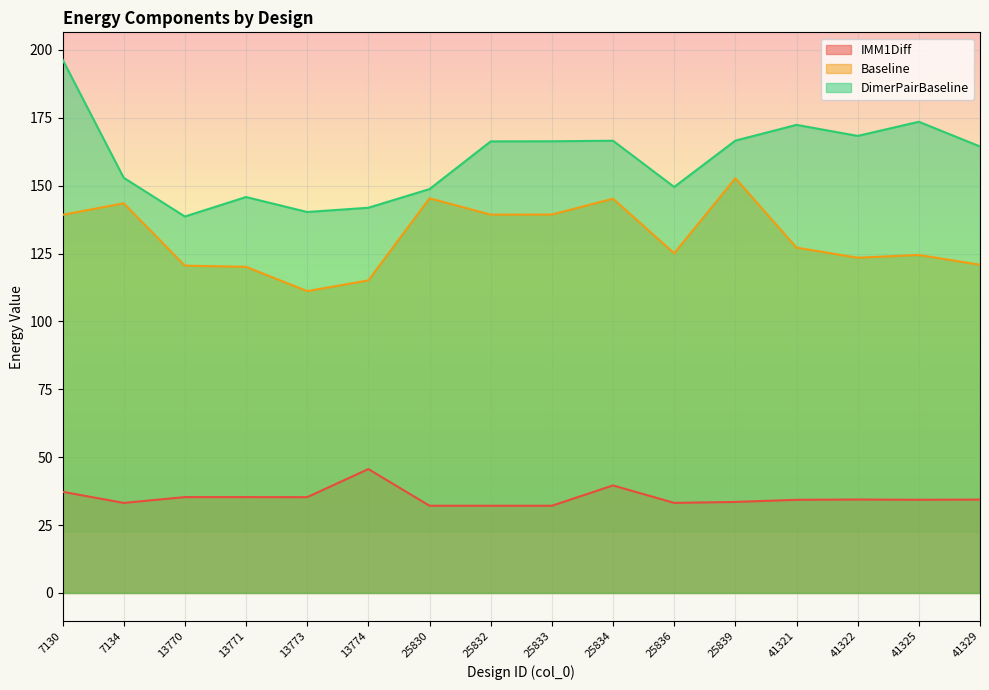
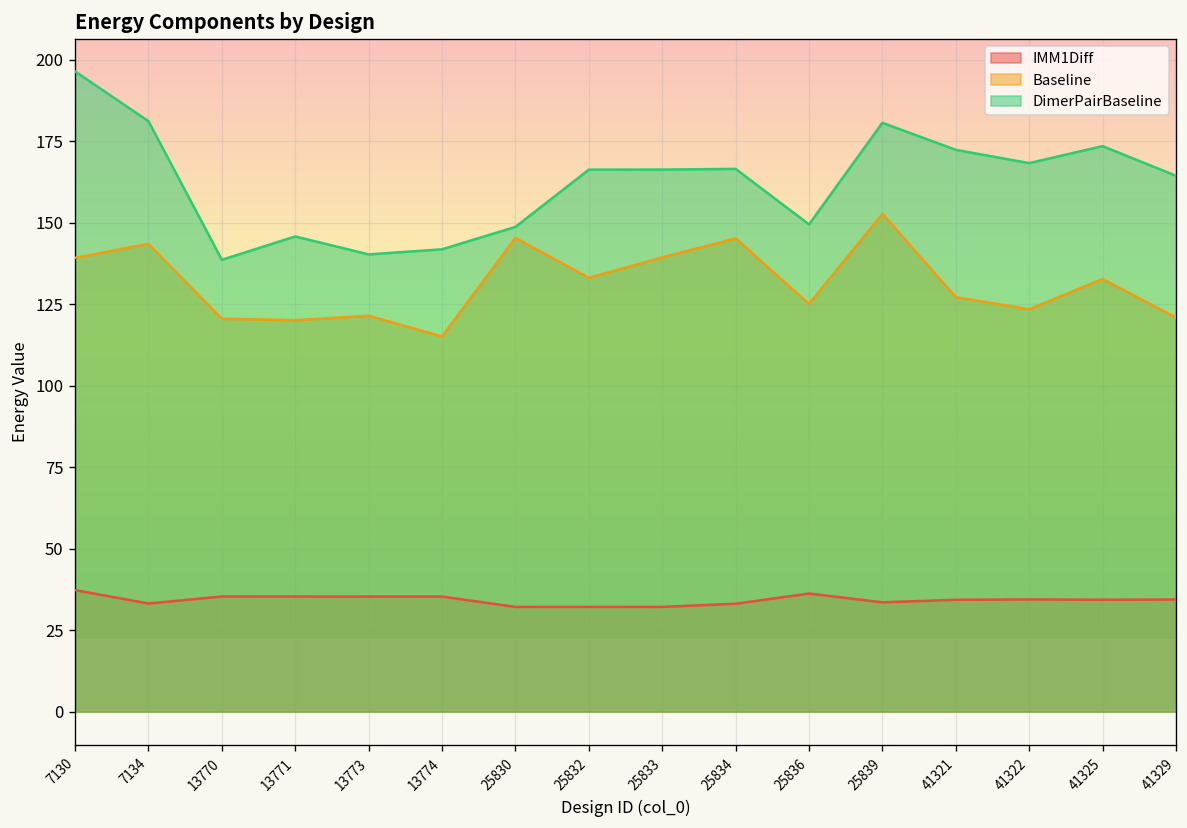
DimerPairBaseline, 7134: 153 -> 181
Baseline, 13773: 111 -> 121
IMM1Diff, 13774: 46 -> 35
Baseline, 25832: 139 -> 133
IMM1Diff, 25834: 40 -> 33
IMM1Diff, 25836: 33 -> 36
DimerPairBaseline, 25839: 167 -> 181
Baseline, 41325: 124 -> 133
